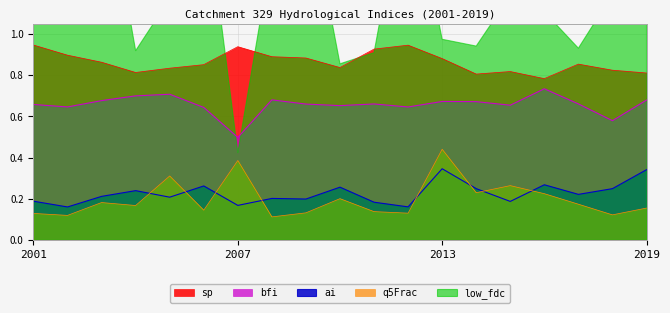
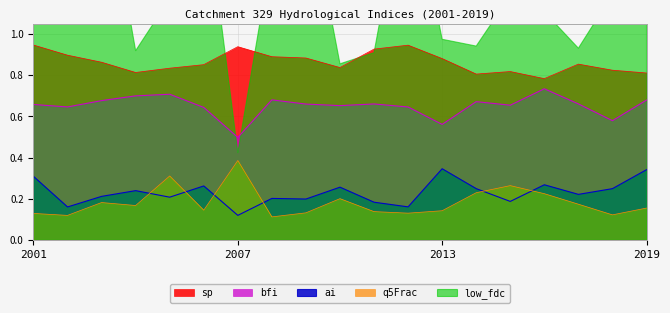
ai, 2001: 0.19 -> 0.31
ai, 2007: 0.17 -> 0.12
bfi, 2013: 0.67 -> 0.56
q5Frac, 2013: 0.44 -> 0.14
